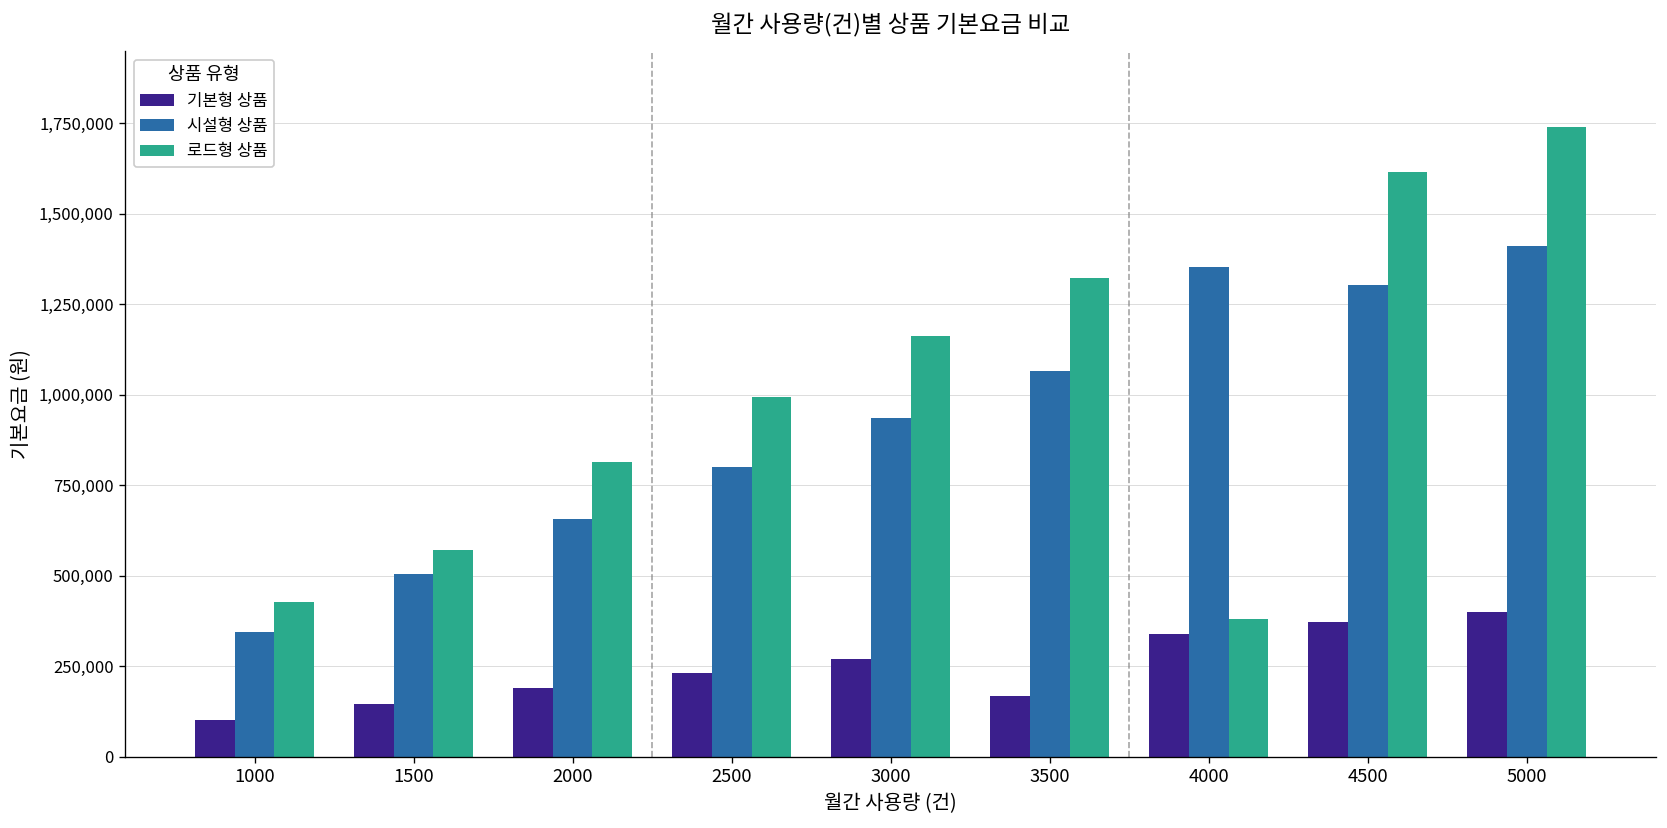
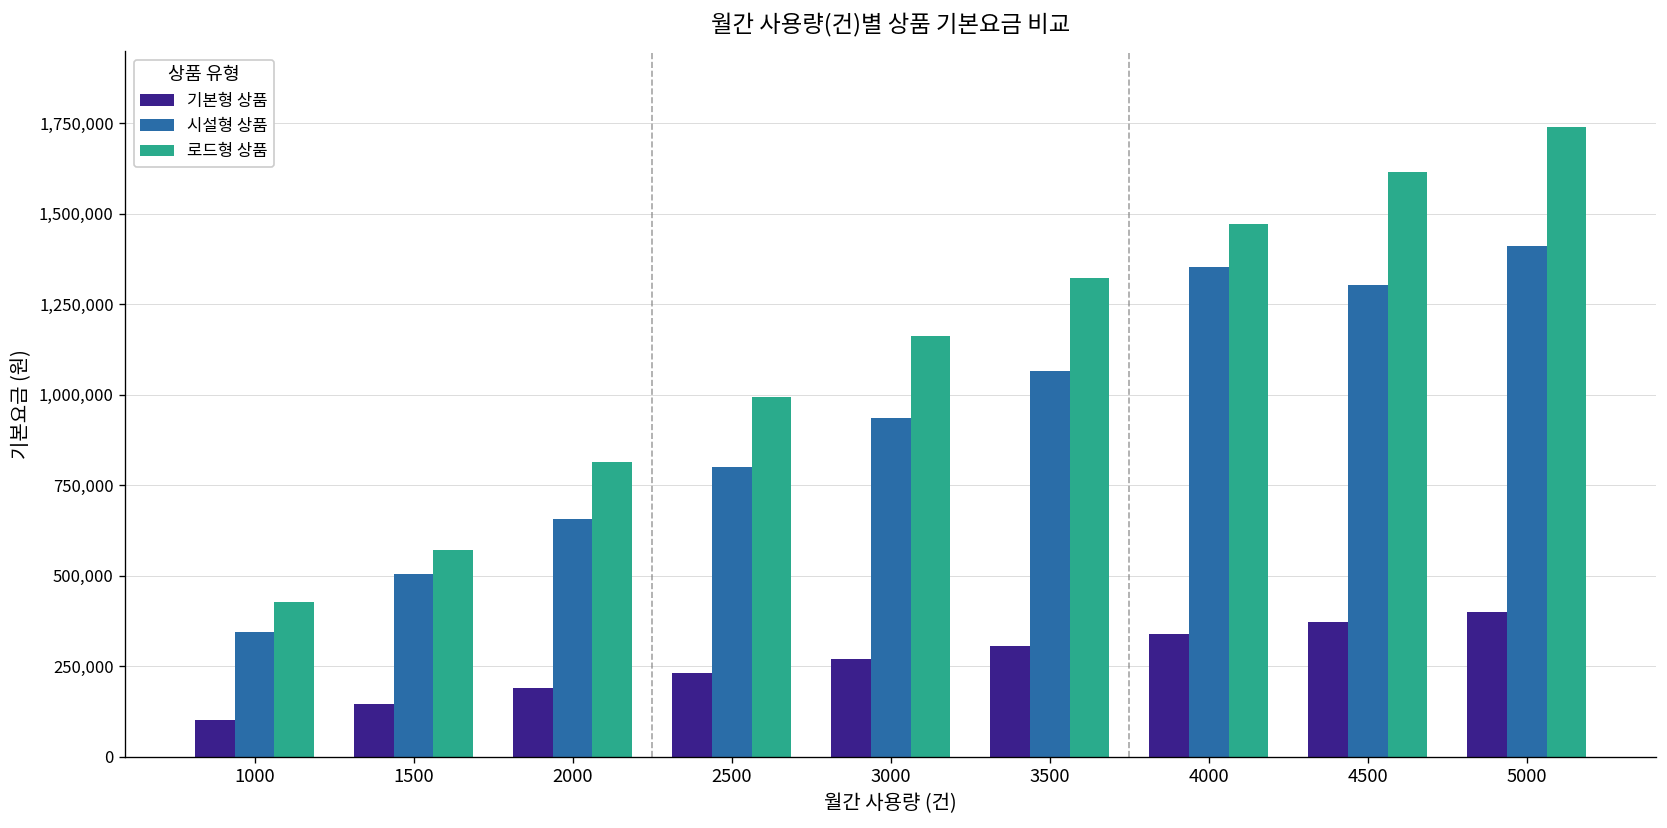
기본형 상품, 3500: 170,000 -> 310,000
로드형 상품, 4000: 380,000 -> 1,470,000
